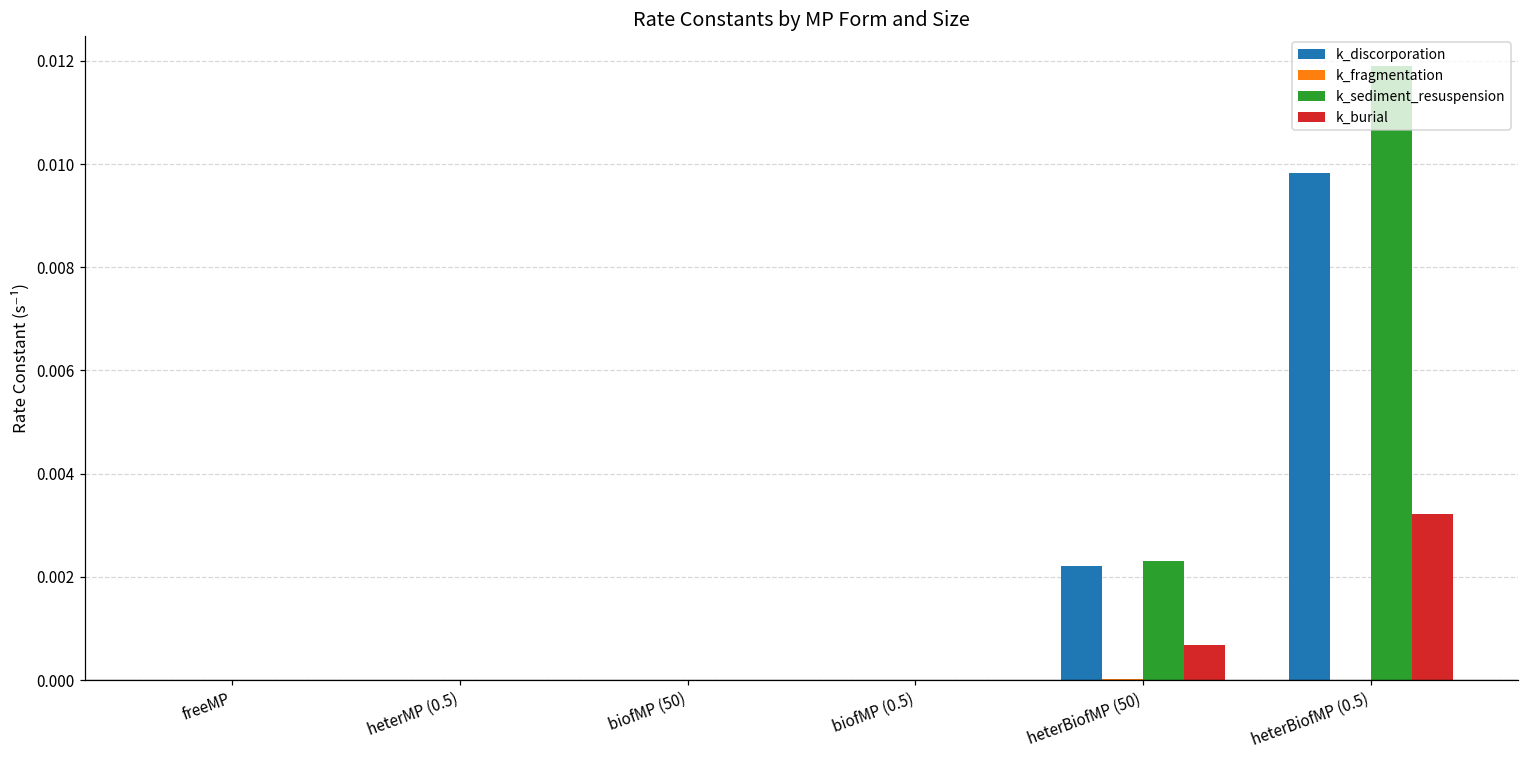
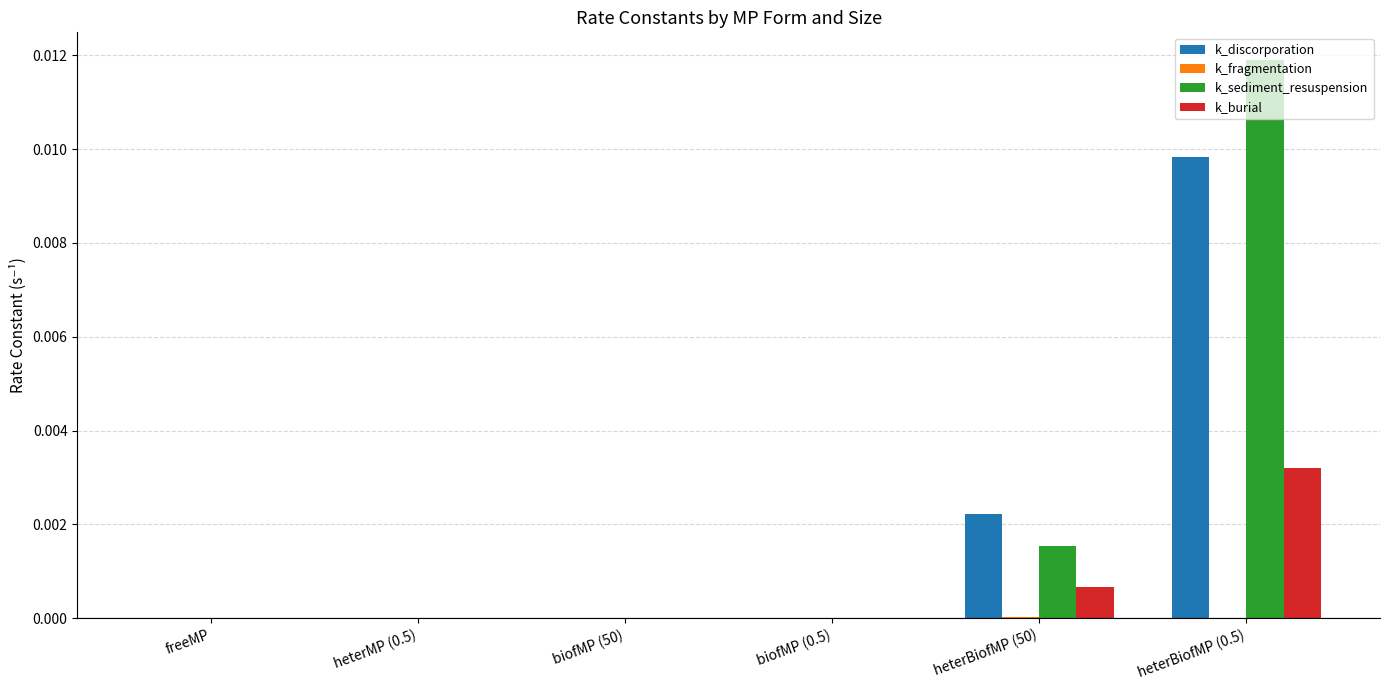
k_sediment_resuspension, heterBiofMP (50): 0.0023 -> 0.0015
